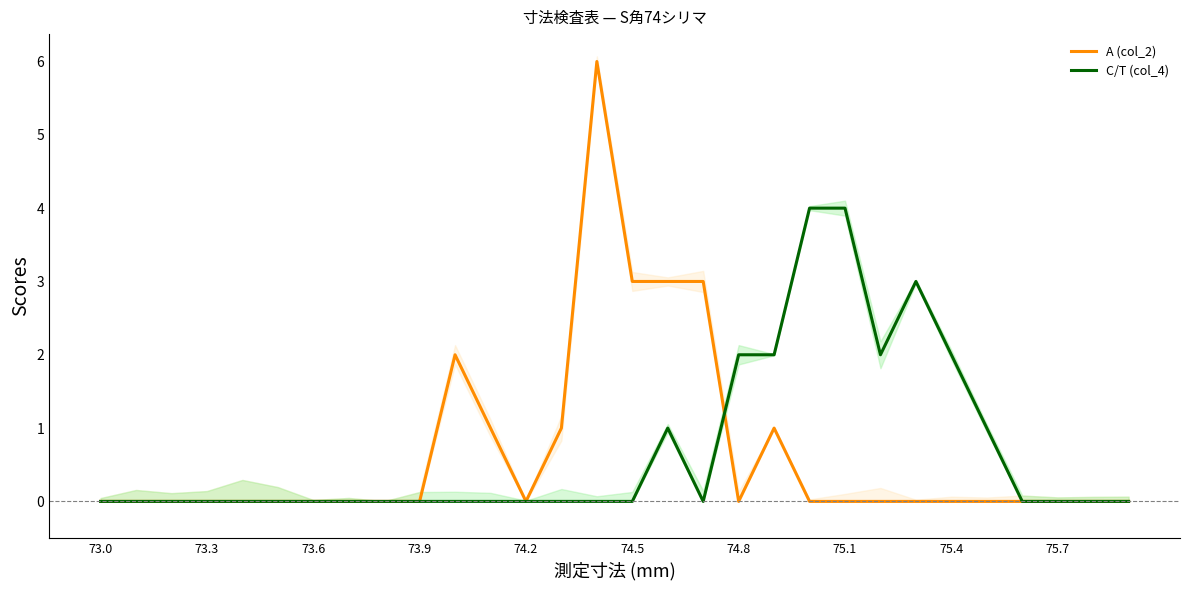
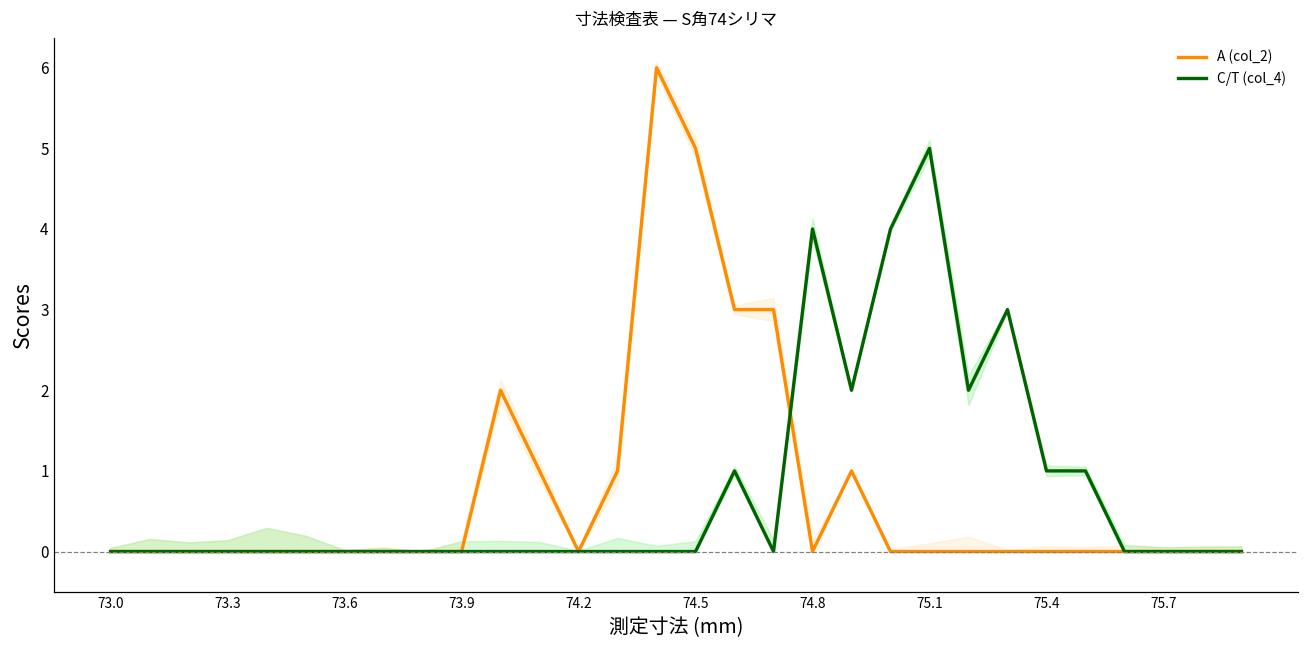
A (col_2), 74.5: 3 -> 5
C/T (col_4), 74.8: 2 -> 4
C/T (col_4), 75.1: 4 -> 5
C/T (col_4), 75.4: 2 -> 1
